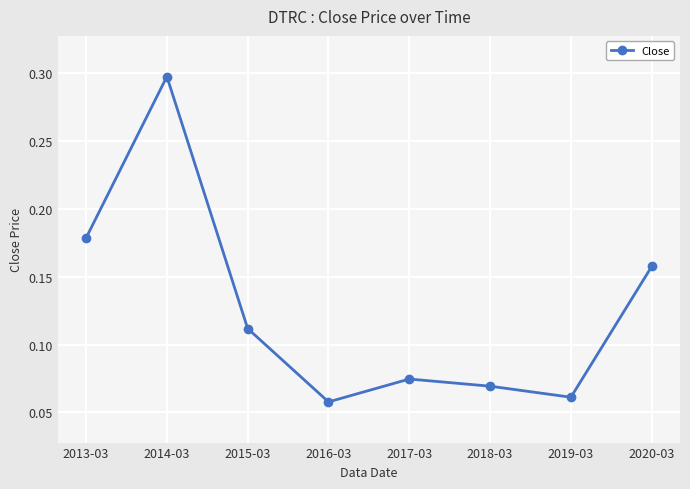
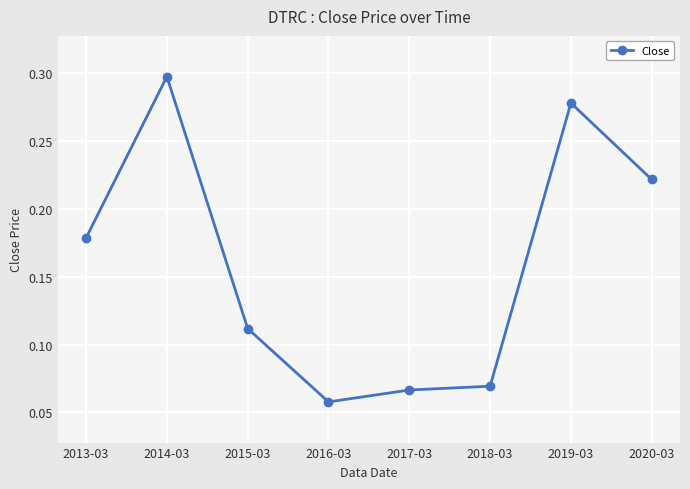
2017-03: 0.075 -> 0.067
2019-03: 0.061 -> 0.278
2020-03: 0.158 -> 0.222
